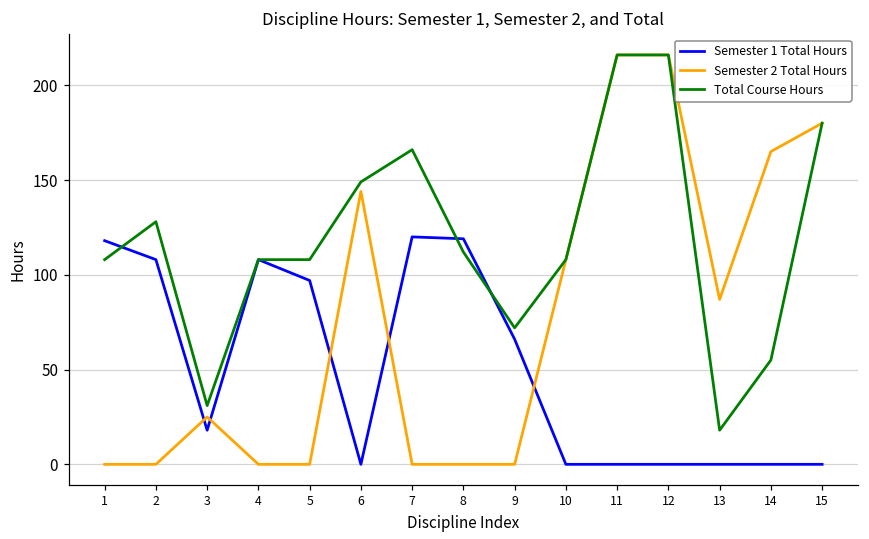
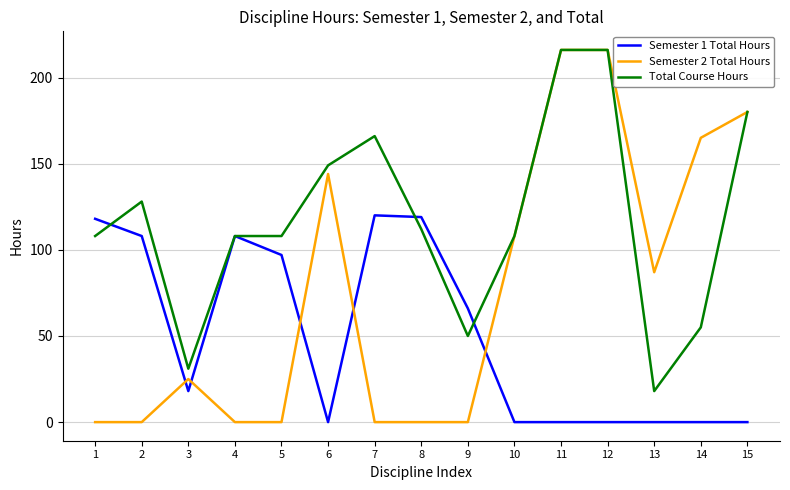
Total Course Hours, 9: 72 -> 50
